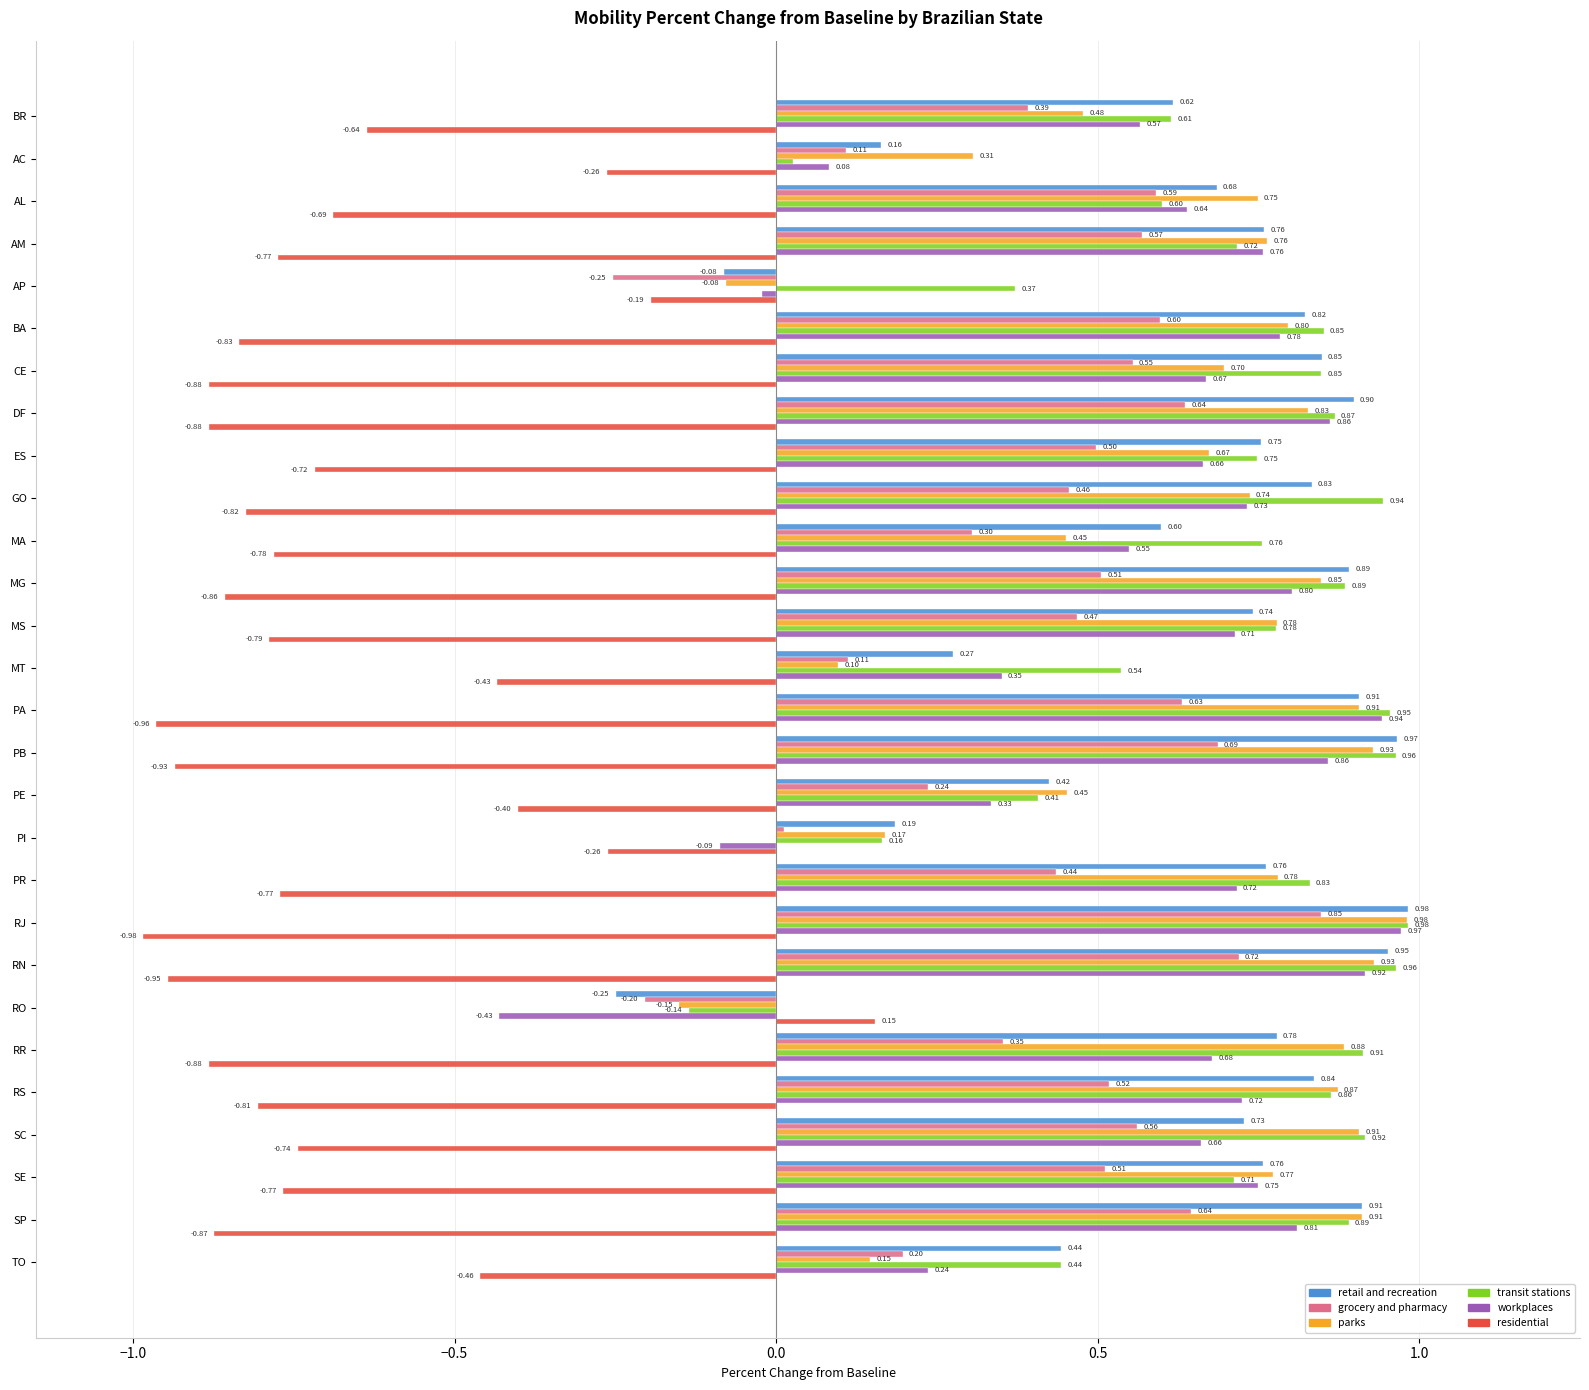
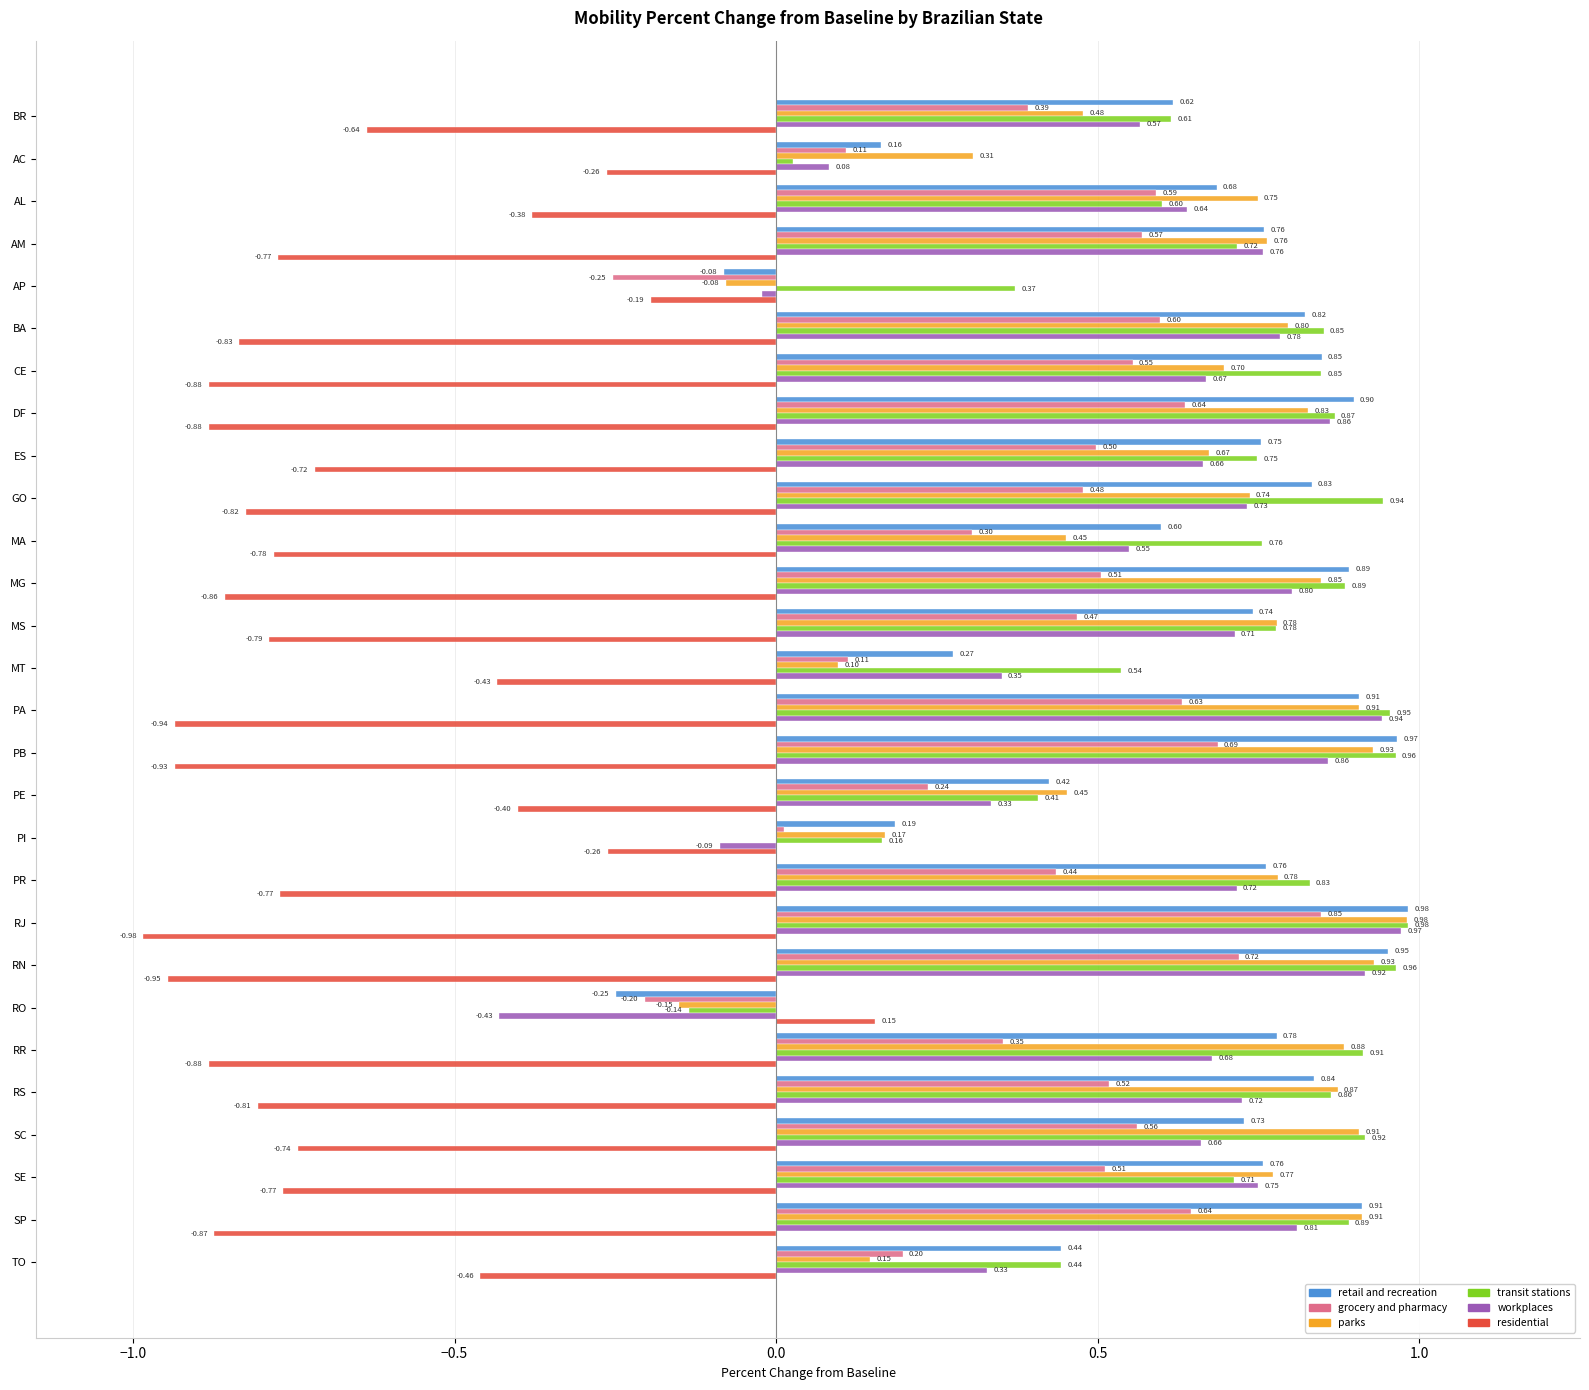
residential, AL: -0.69 -> -0.38
grocery and pharmacy, GO: 0.46 -> 0.48
residential, PA: -0.96 -> -0.94
workplaces, TO: 0.24 -> 0.33
